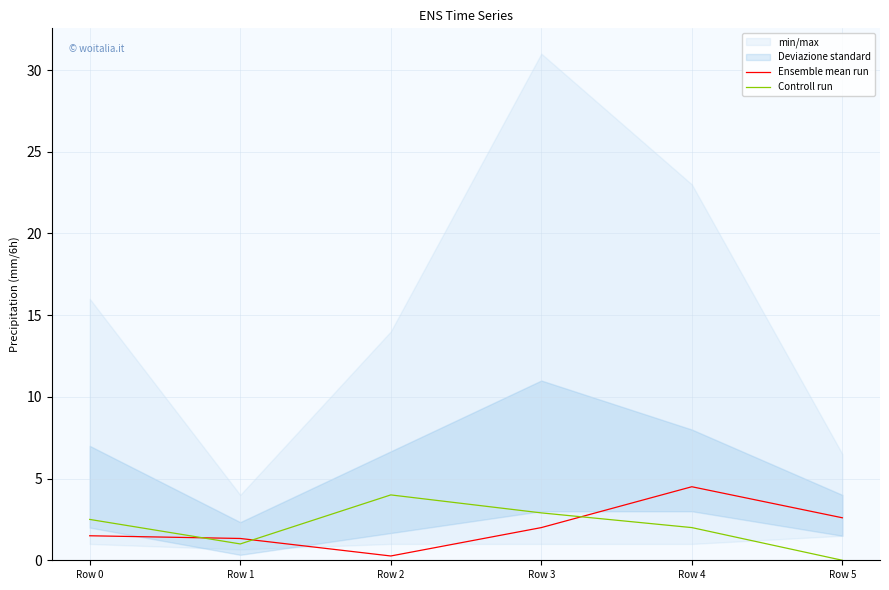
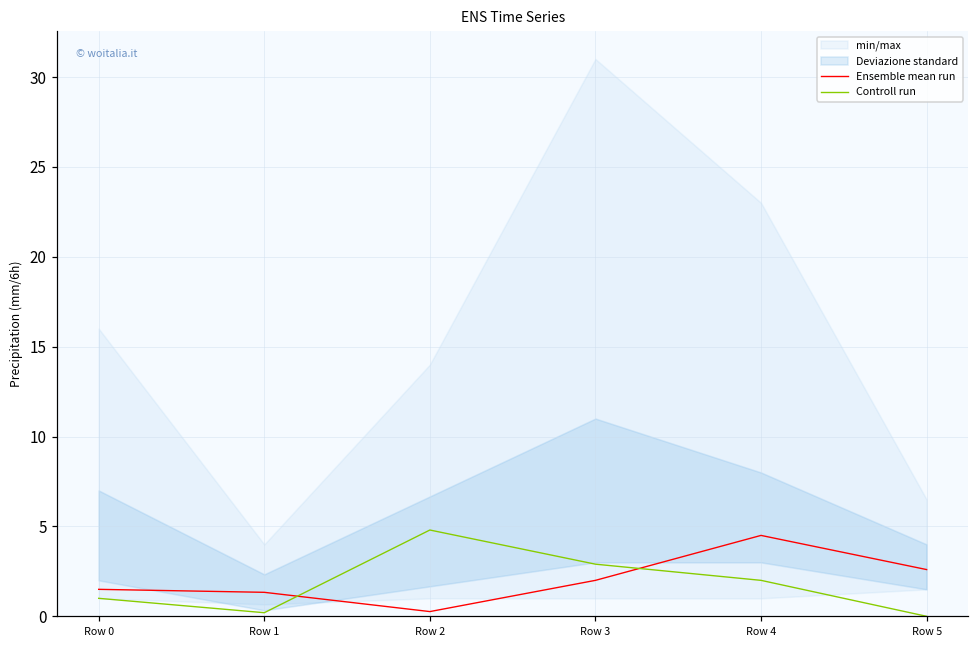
Controll run, Row 0: 2.5 -> 1.0
Controll run, Row 1: 1.0 -> 0.2
Controll run, Row 2: 4.0 -> 4.8
